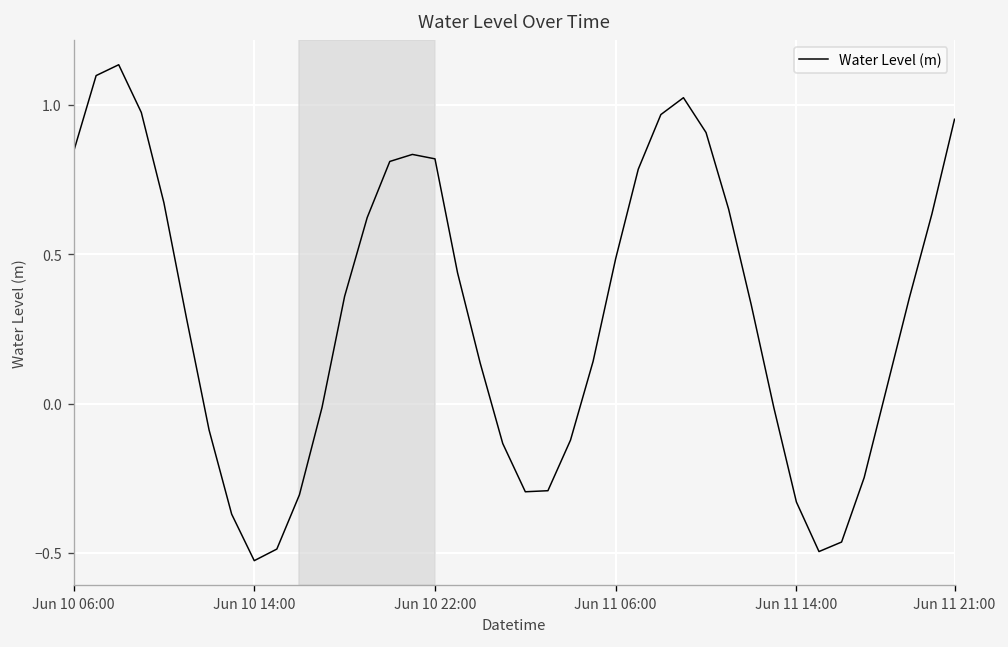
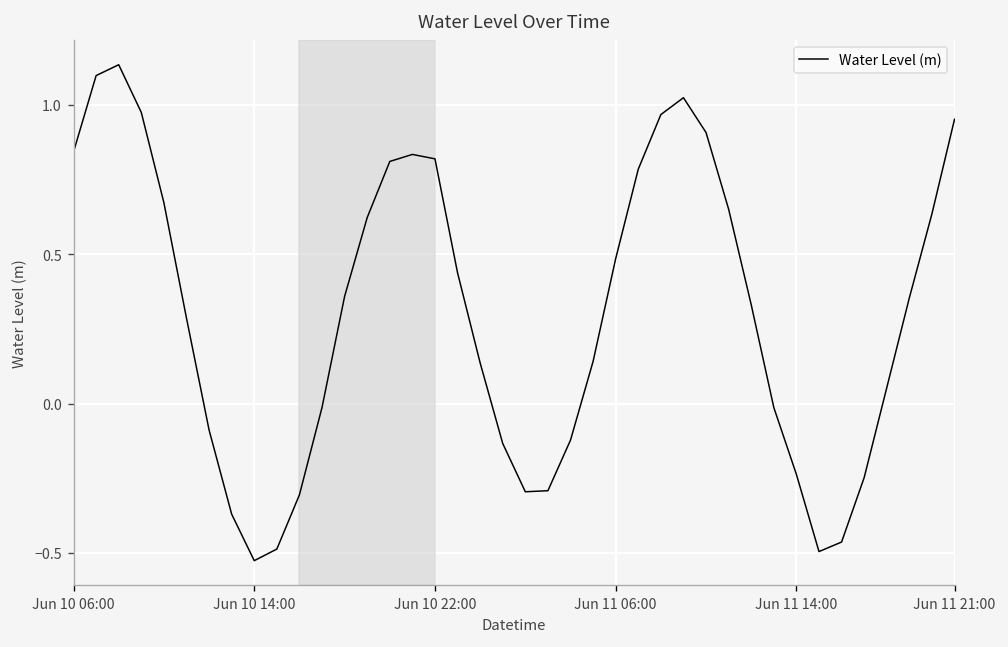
Jun 11 14:00: -0.33 -> -0.24
